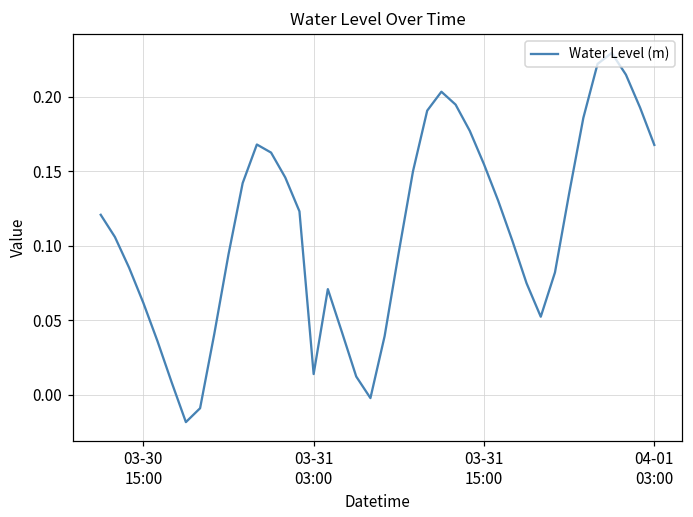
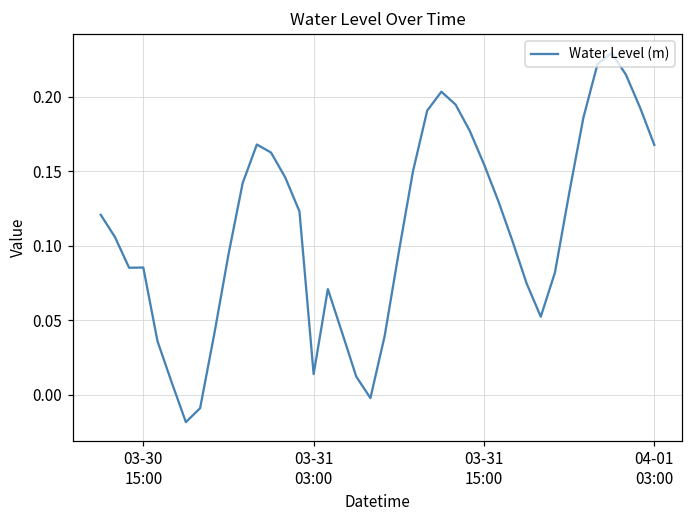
03-30 15:00: 0.062 -> 0.085
